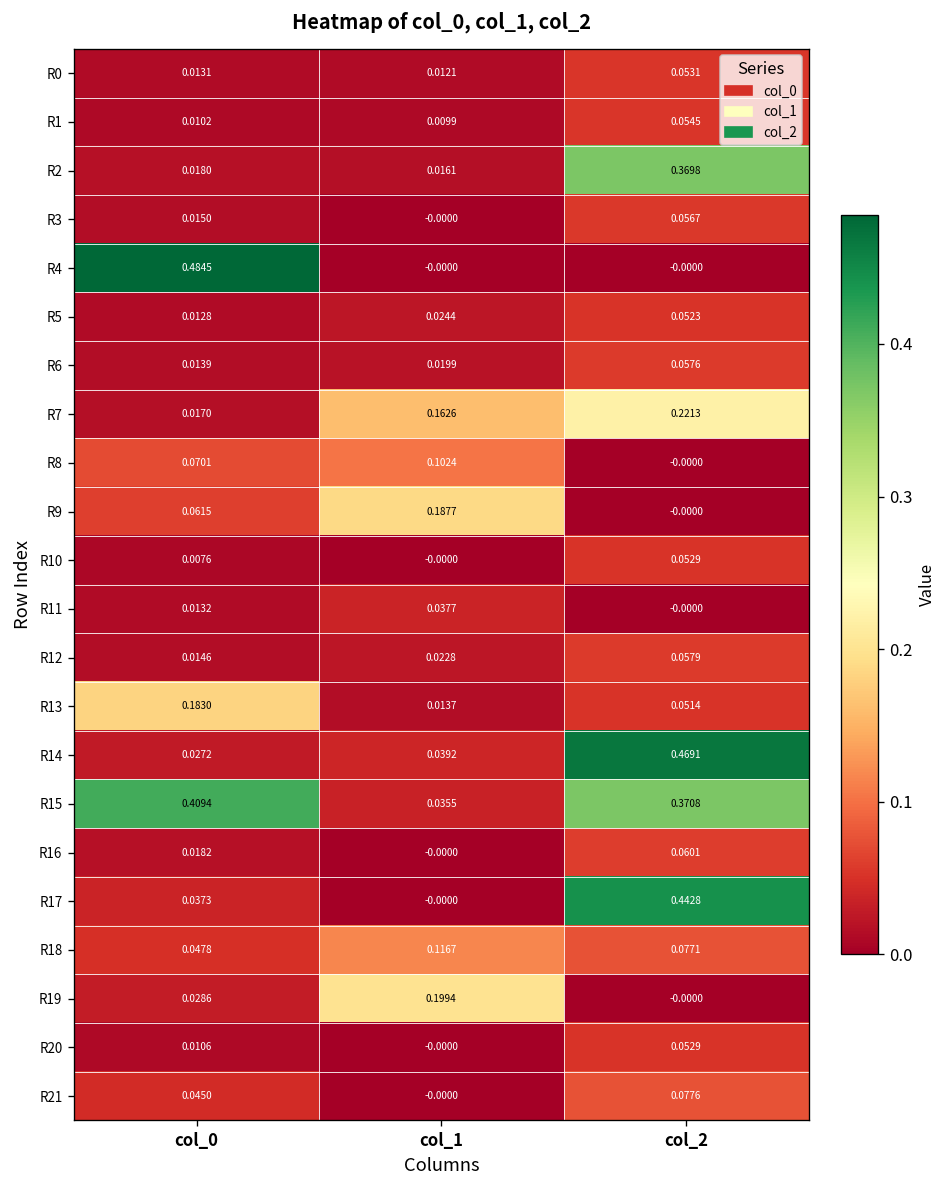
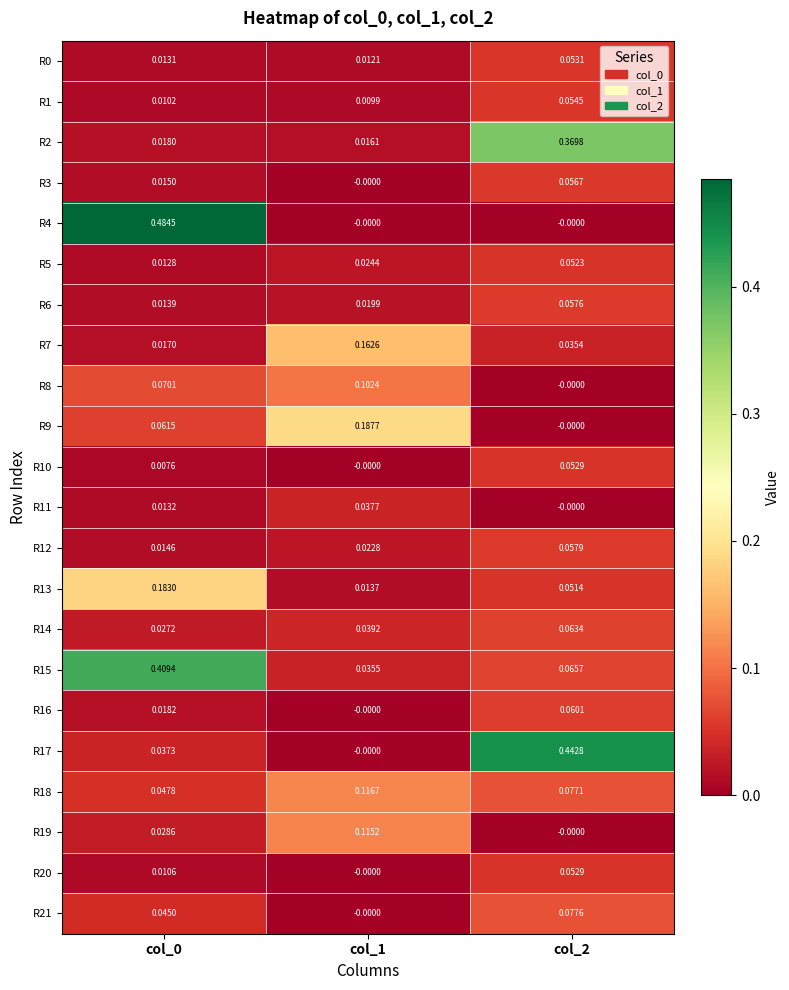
R7, col_2: 0.2213 -> 0.0354
R14, col_2: 0.4691 -> 0.0634
R15, col_2: 0.3708 -> 0.0657
R19, col_1: 0.1994 -> 0.1152
